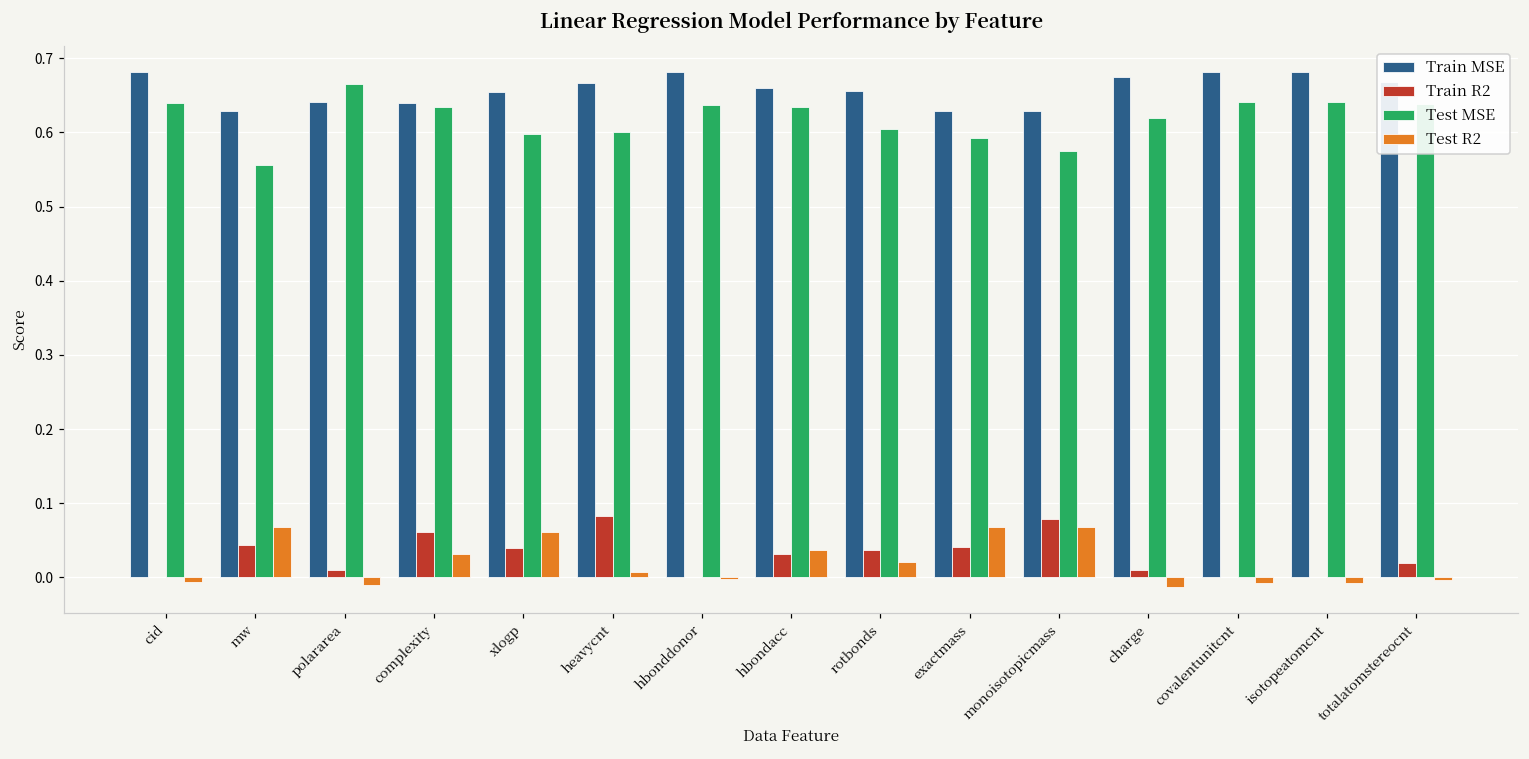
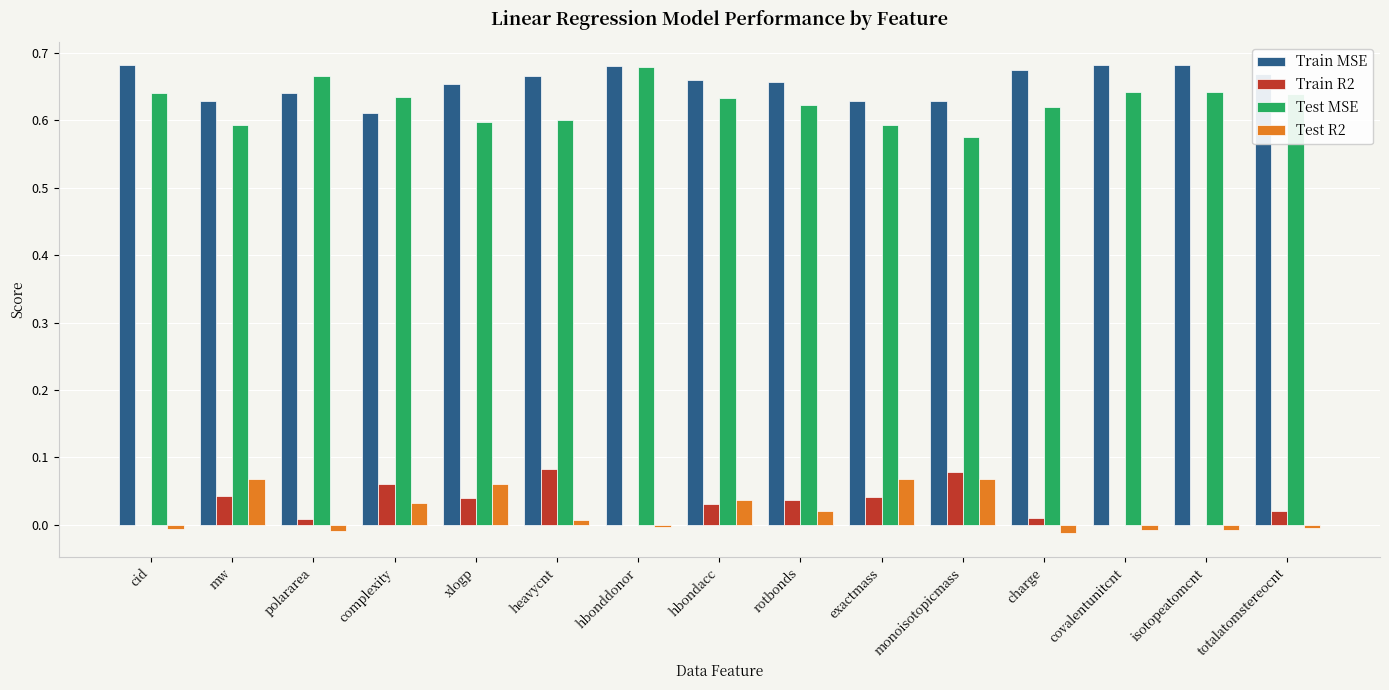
Test MSE, mw: 0.56 -> 0.59
Train MSE, complexity: 0.64 -> 0.61
Test MSE, hbonddonor: 0.64 -> 0.68
Test MSE, rotbonds: 0.60 -> 0.62
